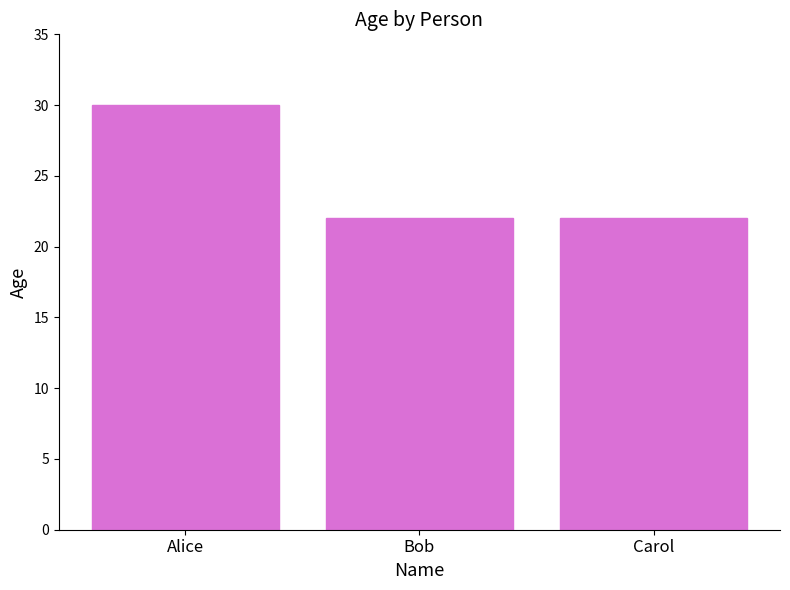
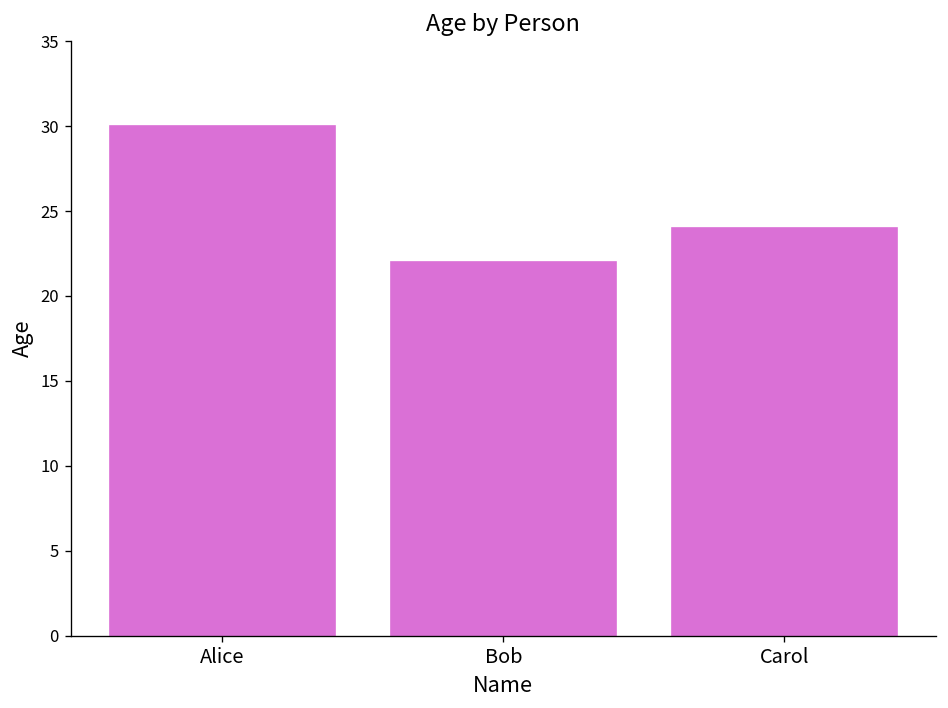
Carol: 22 -> 24
